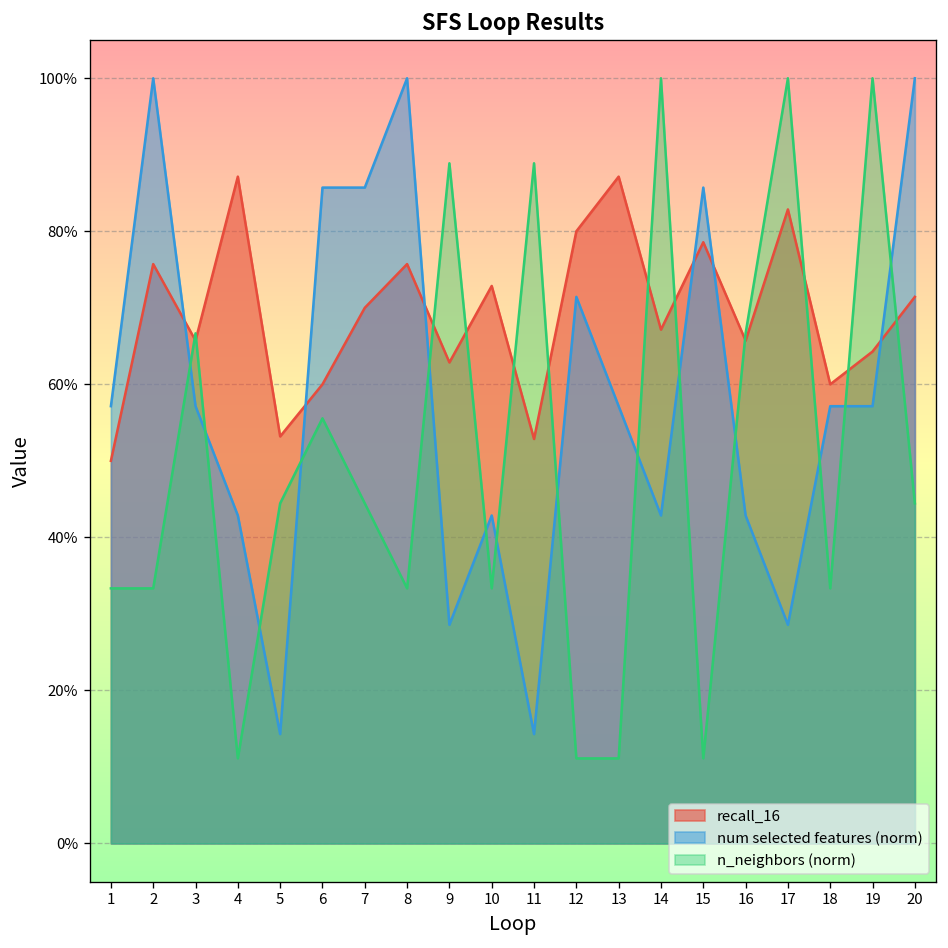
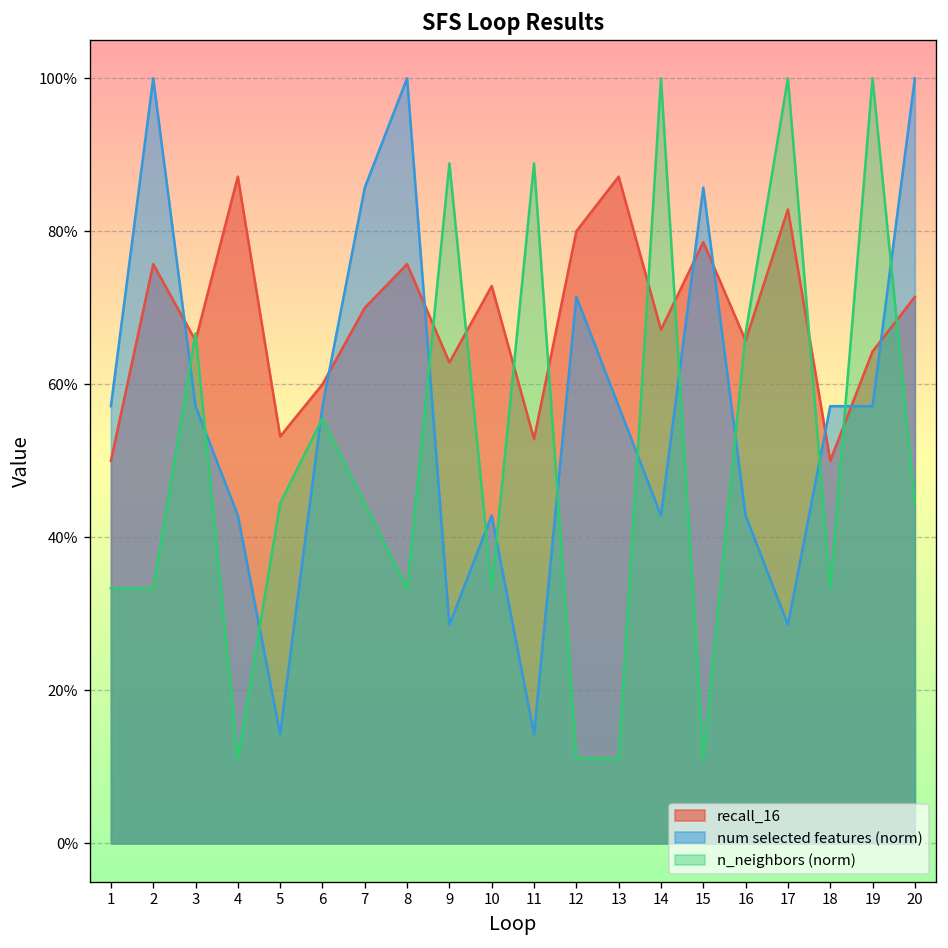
num selected features (norm), 6: 86% -> 57%
recall_16, 18: 60% -> 50%
